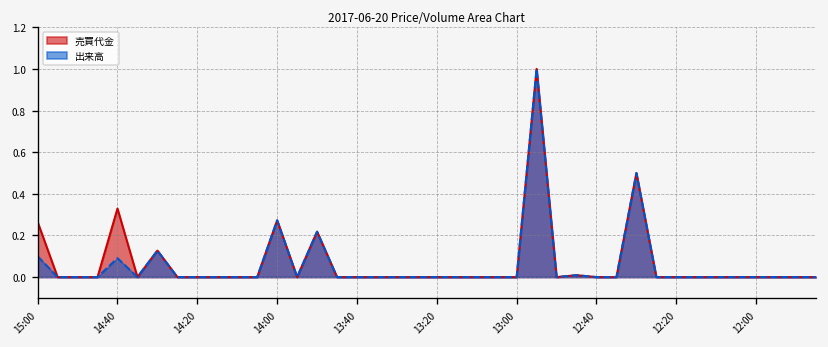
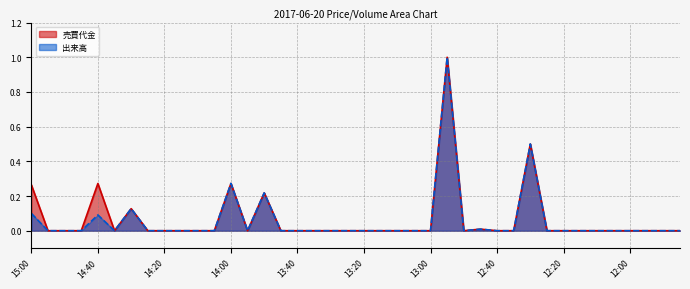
売買代金, 14:40: 0.33 -> 0.27
